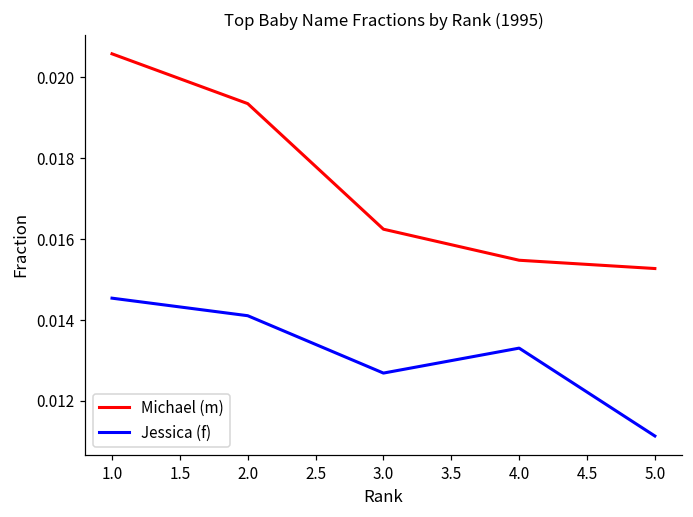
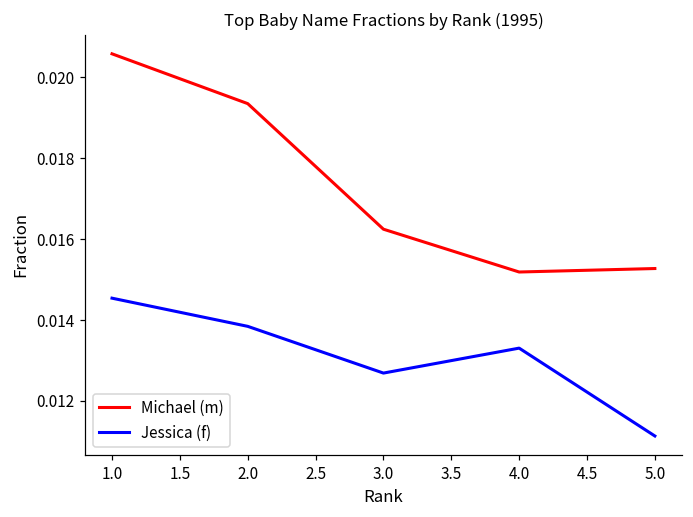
Jessica (f), 2.0: 0.0141 -> 0.0138
Michael (m), 4.0: 0.0155 -> 0.0152
